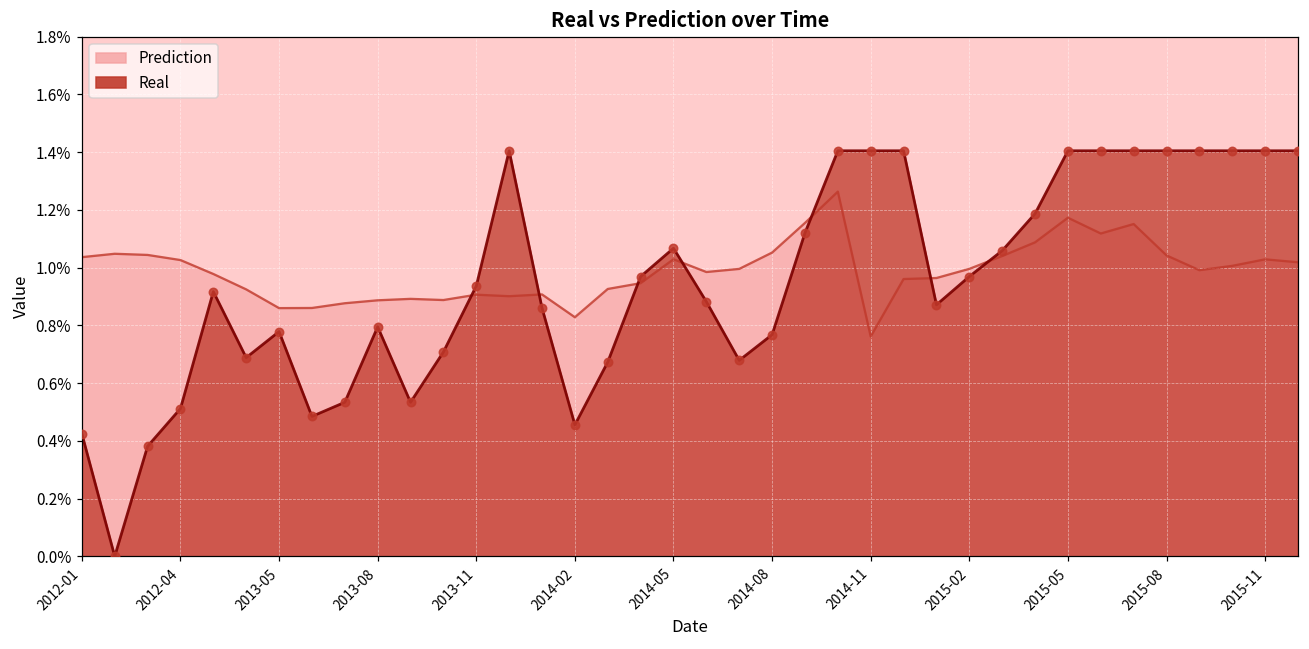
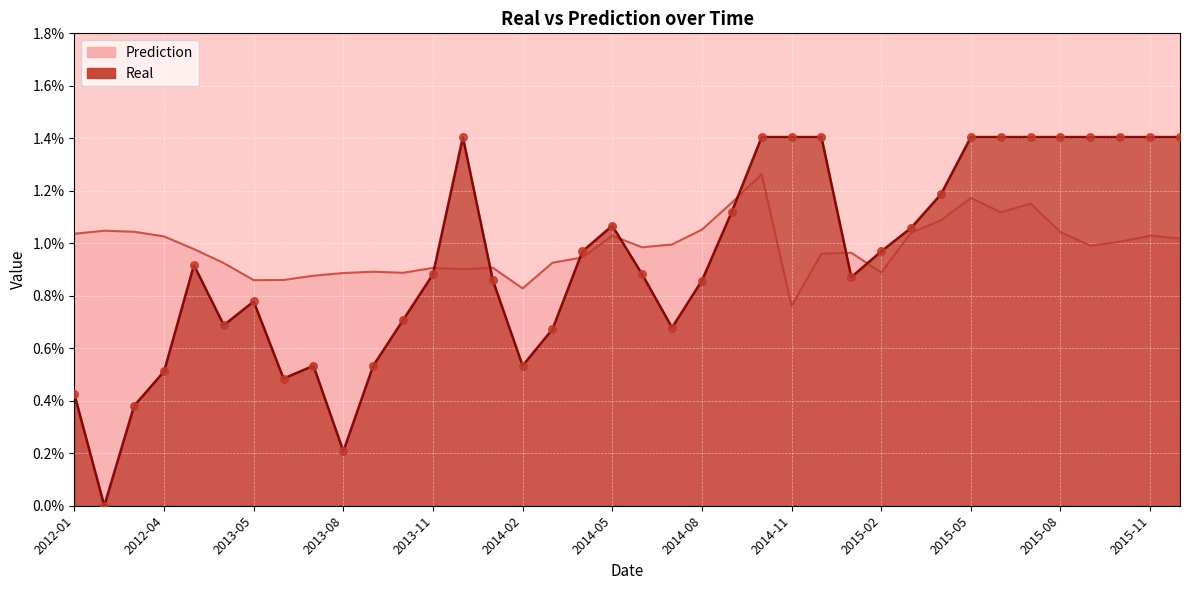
Real, 2013-08: 0.79% -> 0.21%
Real, 2013-11: 0.94% -> 0.88%
Real, 2014-02: 0.46% -> 0.53%
Real, 2014-08: 0.77% -> 0.86%
Prediction, 2015-02: 1.00% -> 0.89%
